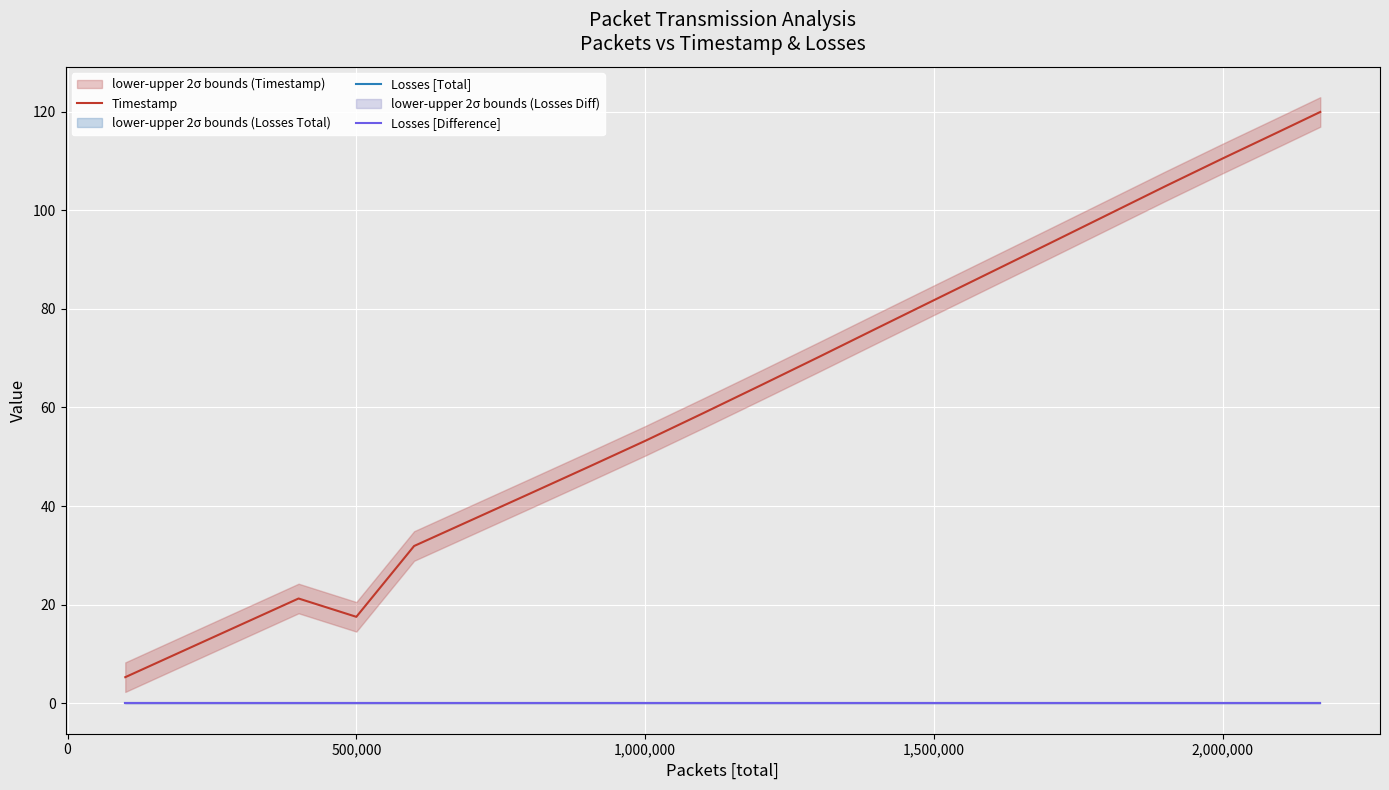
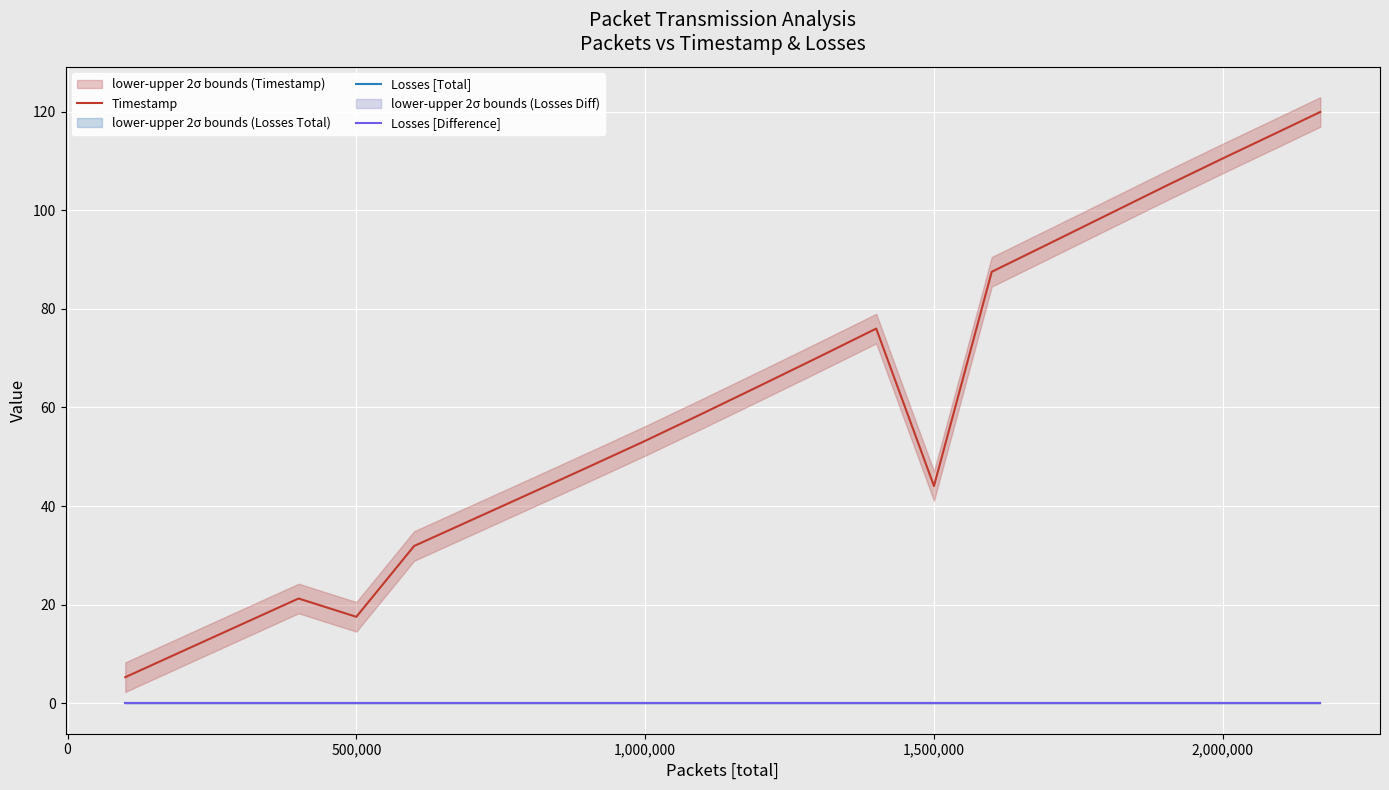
Timestamp, 1,500,000: 82 -> 44
